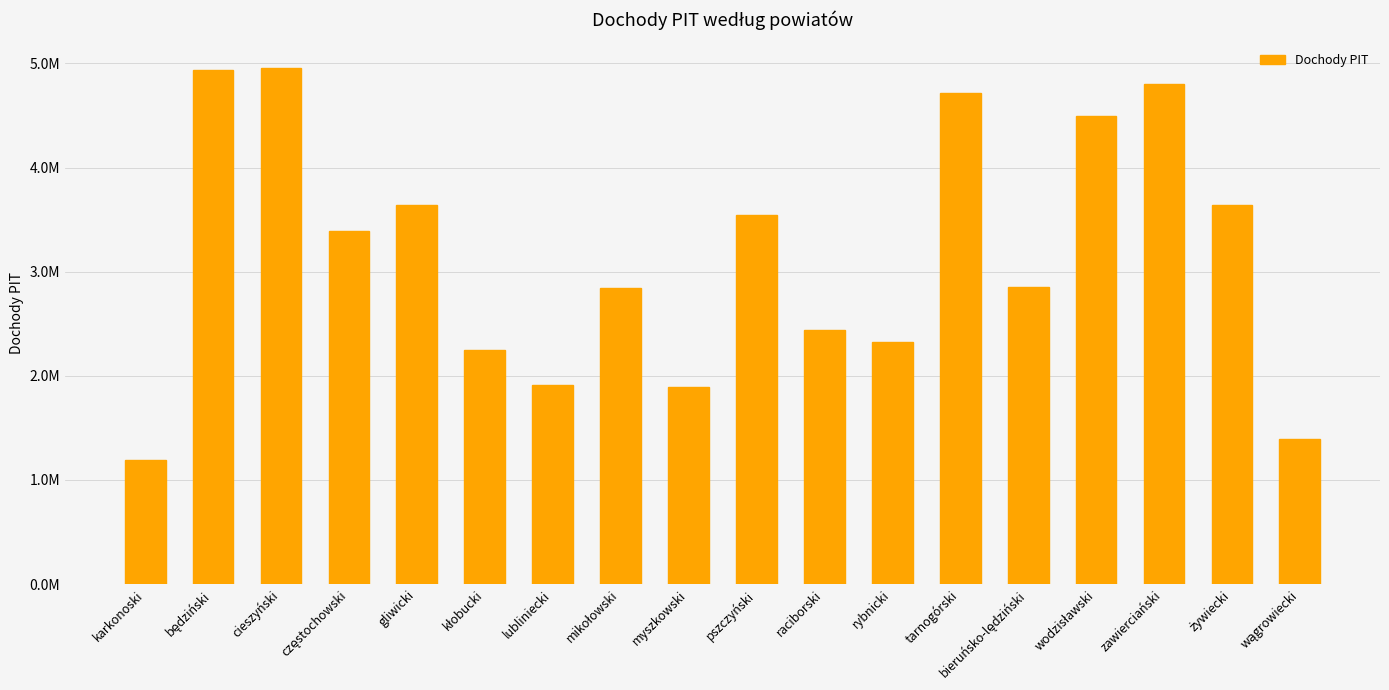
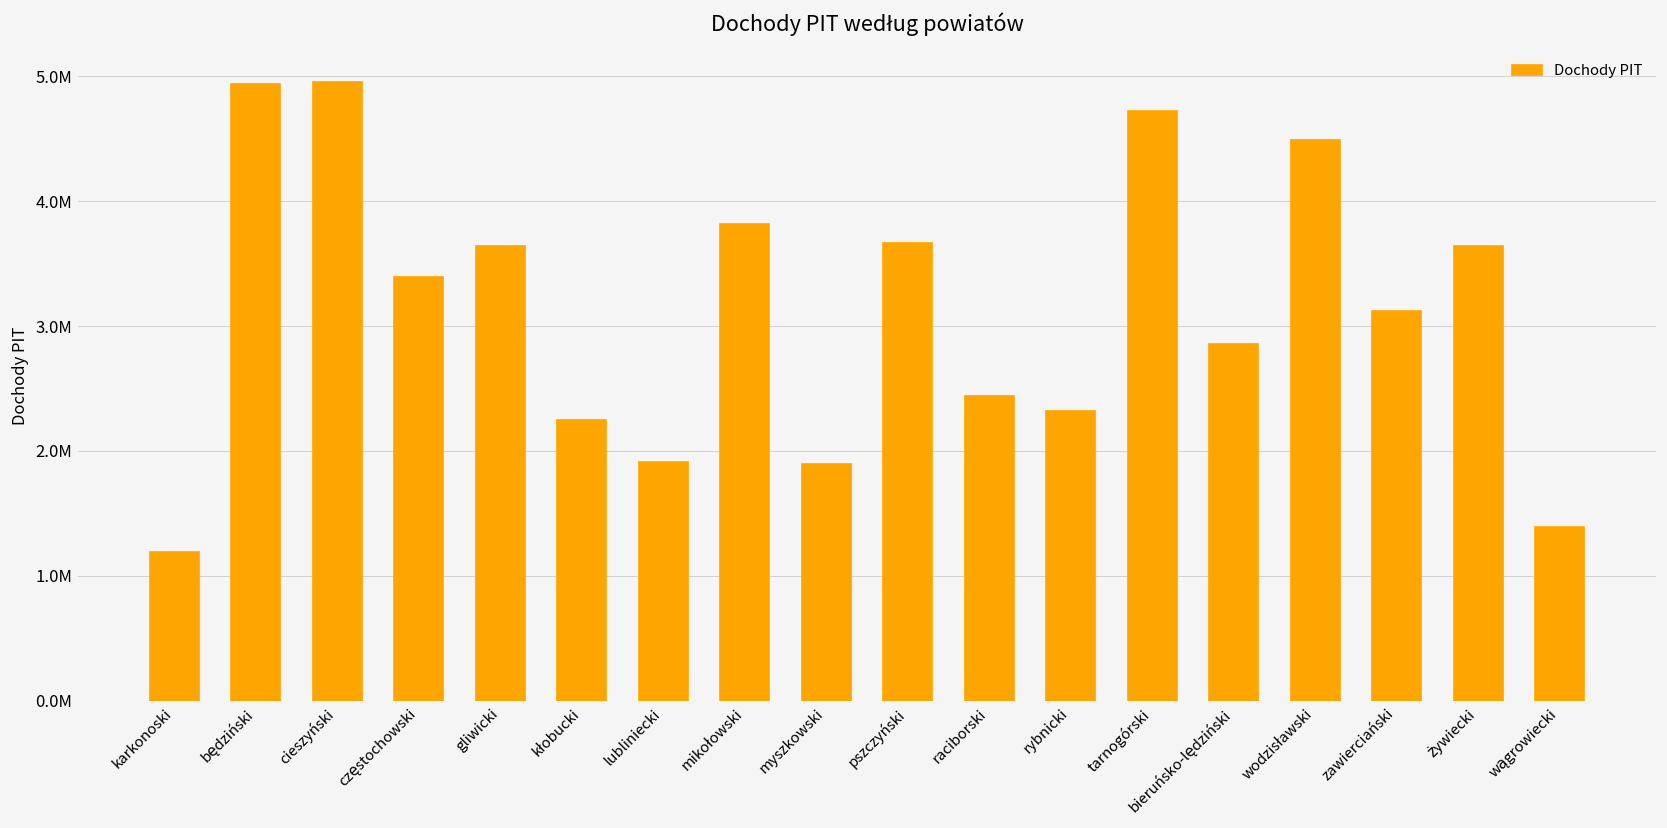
mikołowski: 2850000 -> 3820000
pszczyński: 3540000 -> 3670000
zawierciański: 4800000 -> 3120000
